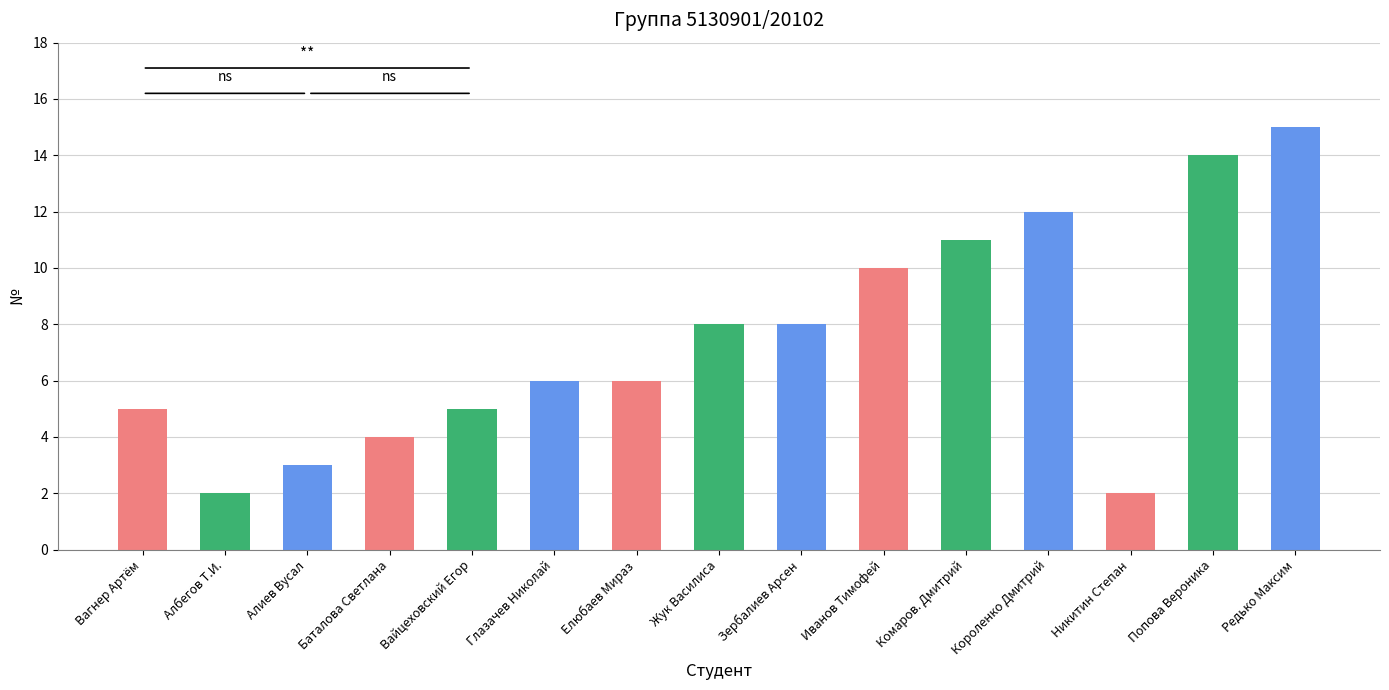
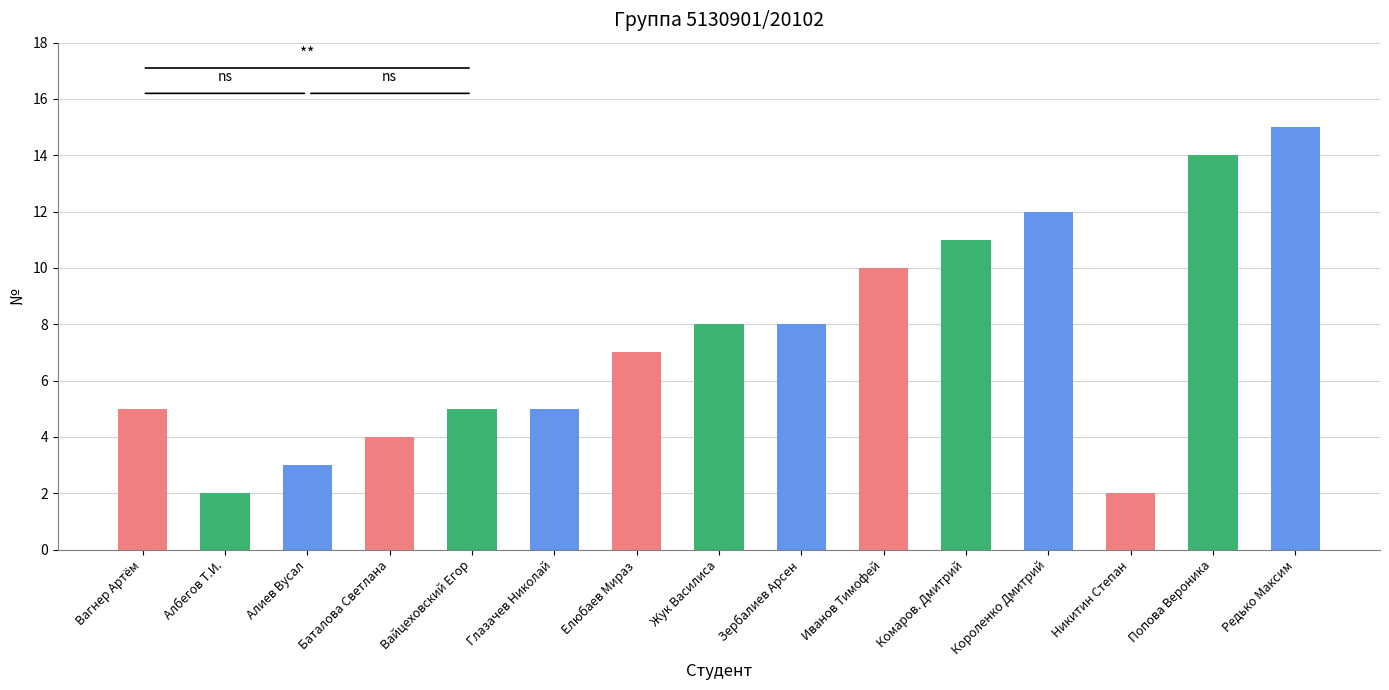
Глазачев Николай: 6 -> 5
Елюбаев Мираз: 6 -> 7
